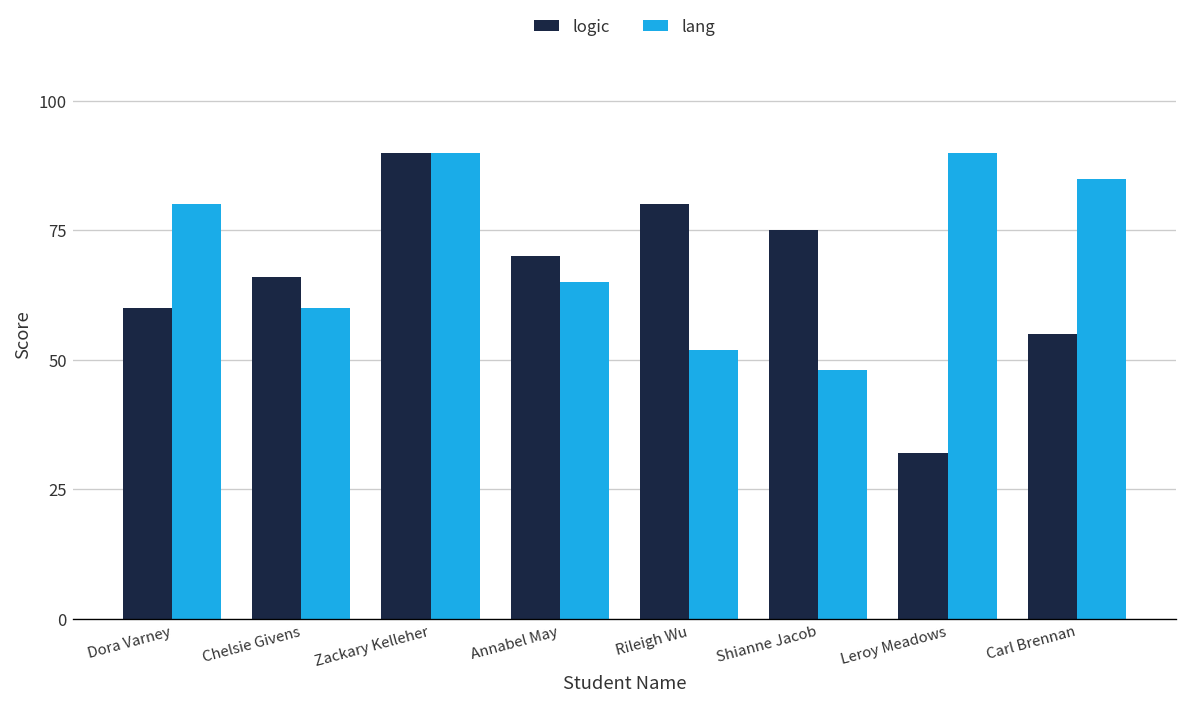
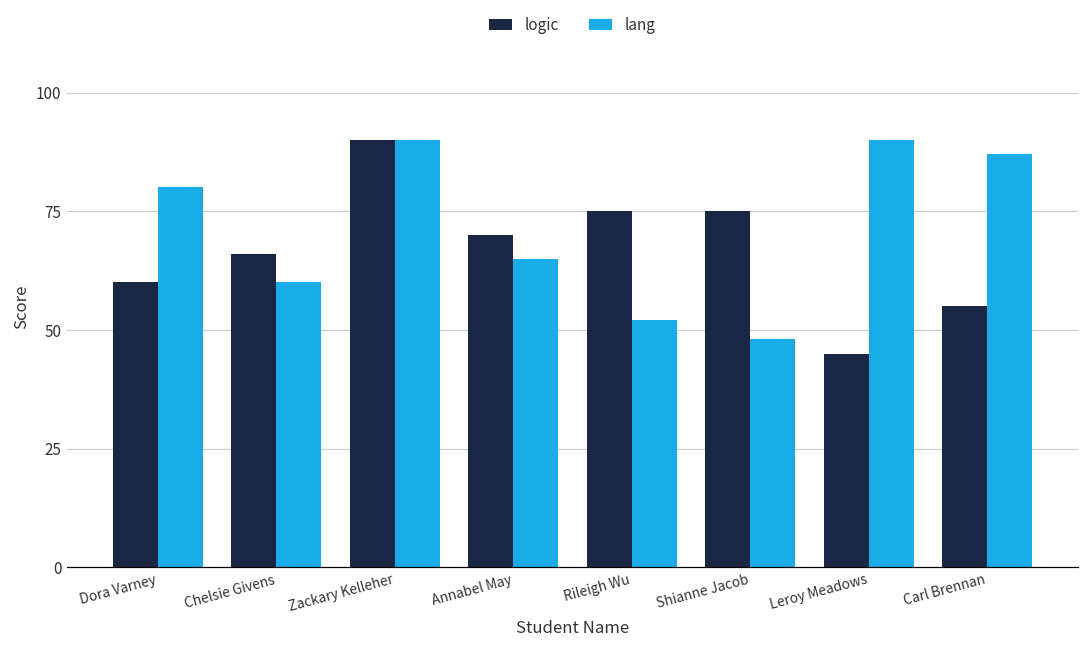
logic, Rileigh Wu: 80 -> 75
logic, Leroy Meadows: 32 -> 45
lang, Carl Brennan: 85 -> 87
